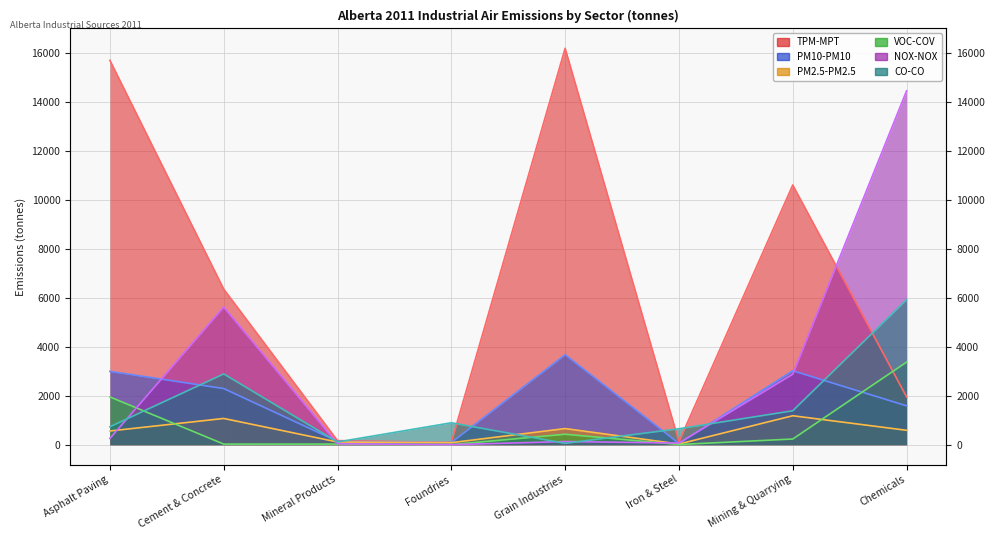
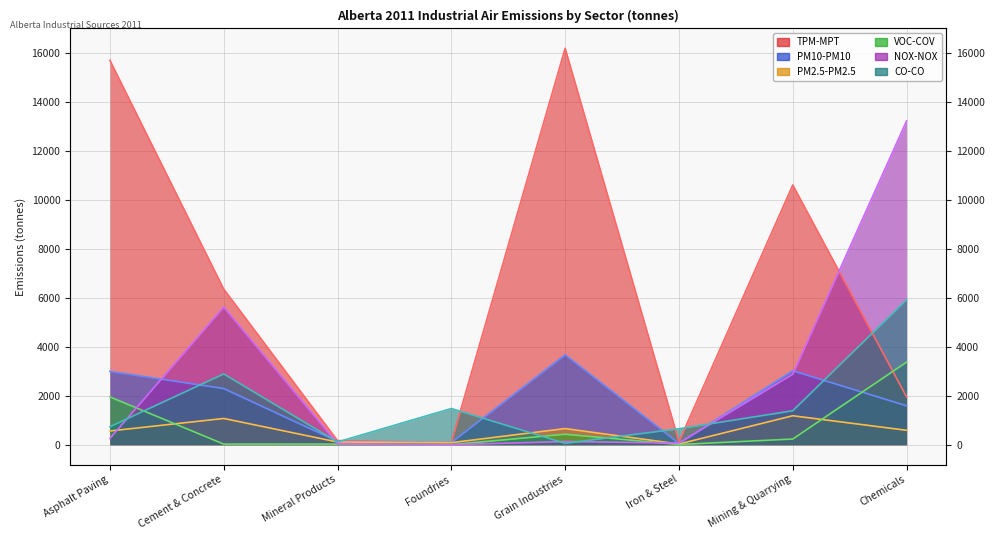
CO-CO, Foundries: 900 -> 1500
NOX-NOX, Chemicals: 14400 -> 13200
